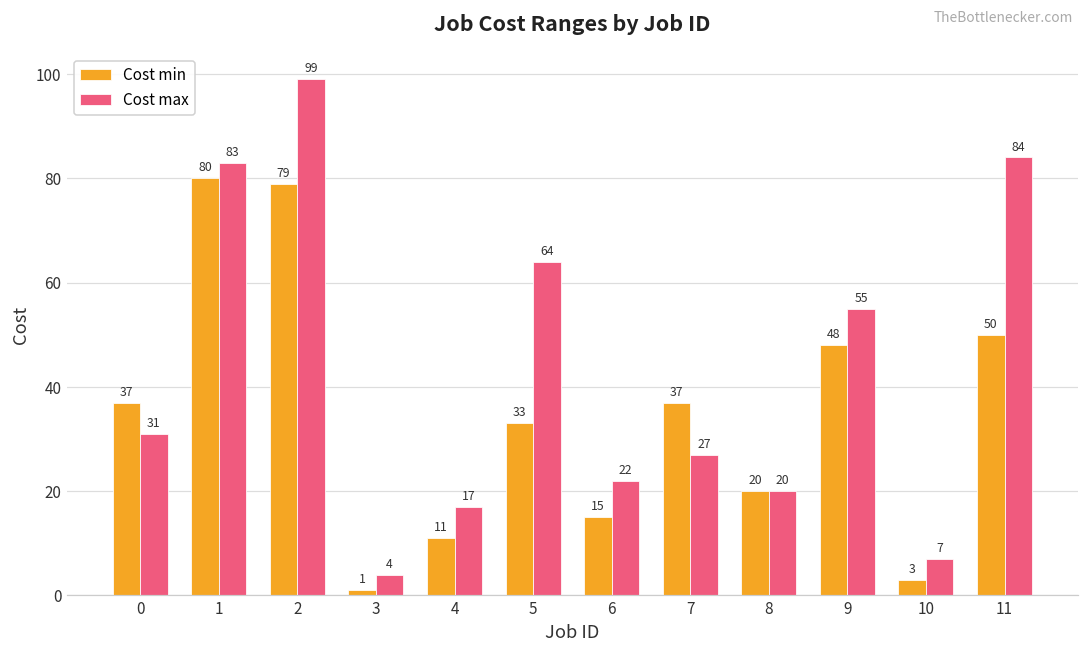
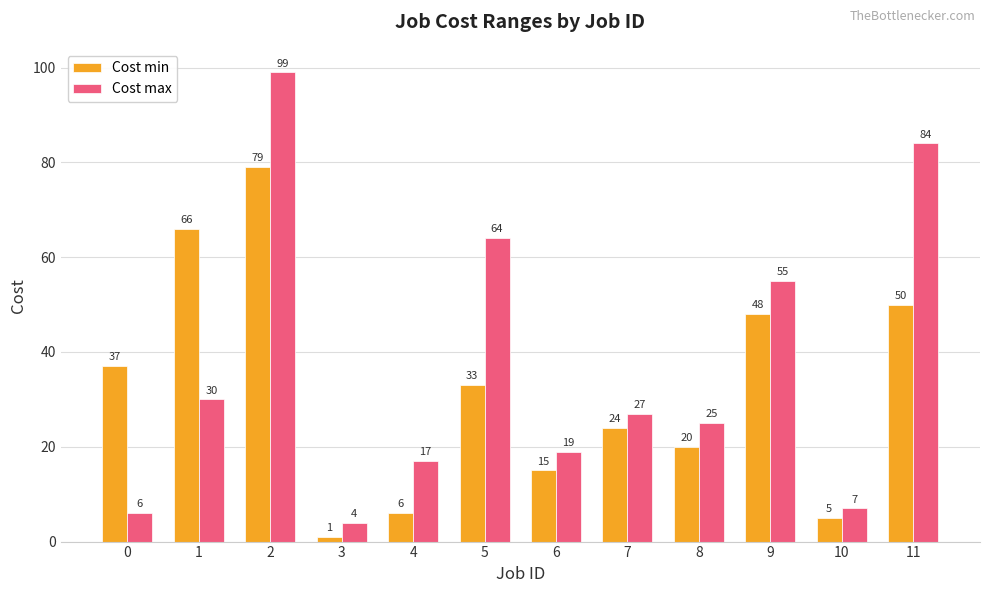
Cost max, 0: 31 -> 6
Cost min, 1: 80 -> 66
Cost max, 1: 83 -> 30
Cost min, 4: 11 -> 6
Cost max, 6: 22 -> 19
Cost min, 7: 37 -> 24
Cost max, 8: 20 -> 25
Cost min, 10: 3 -> 5
